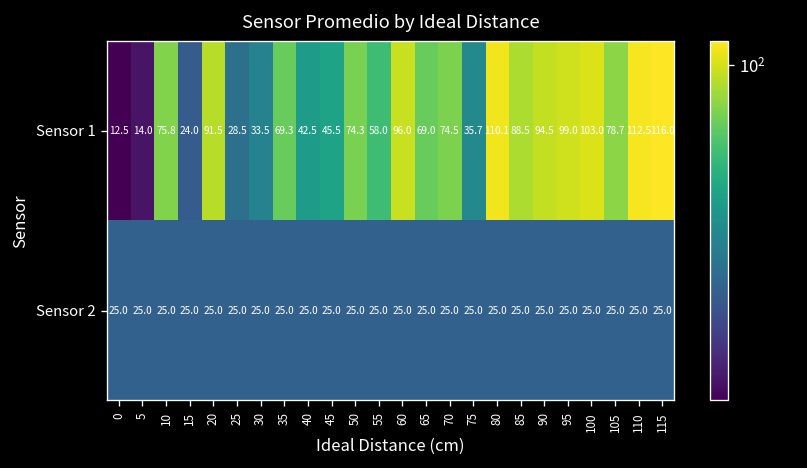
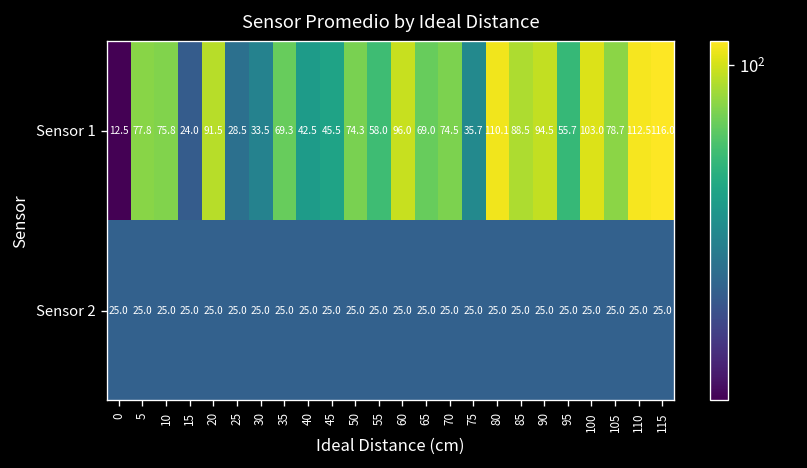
Sensor 1, 5: 14.0 -> 77.8
Sensor 1, 95: 99.0 -> 55.7
